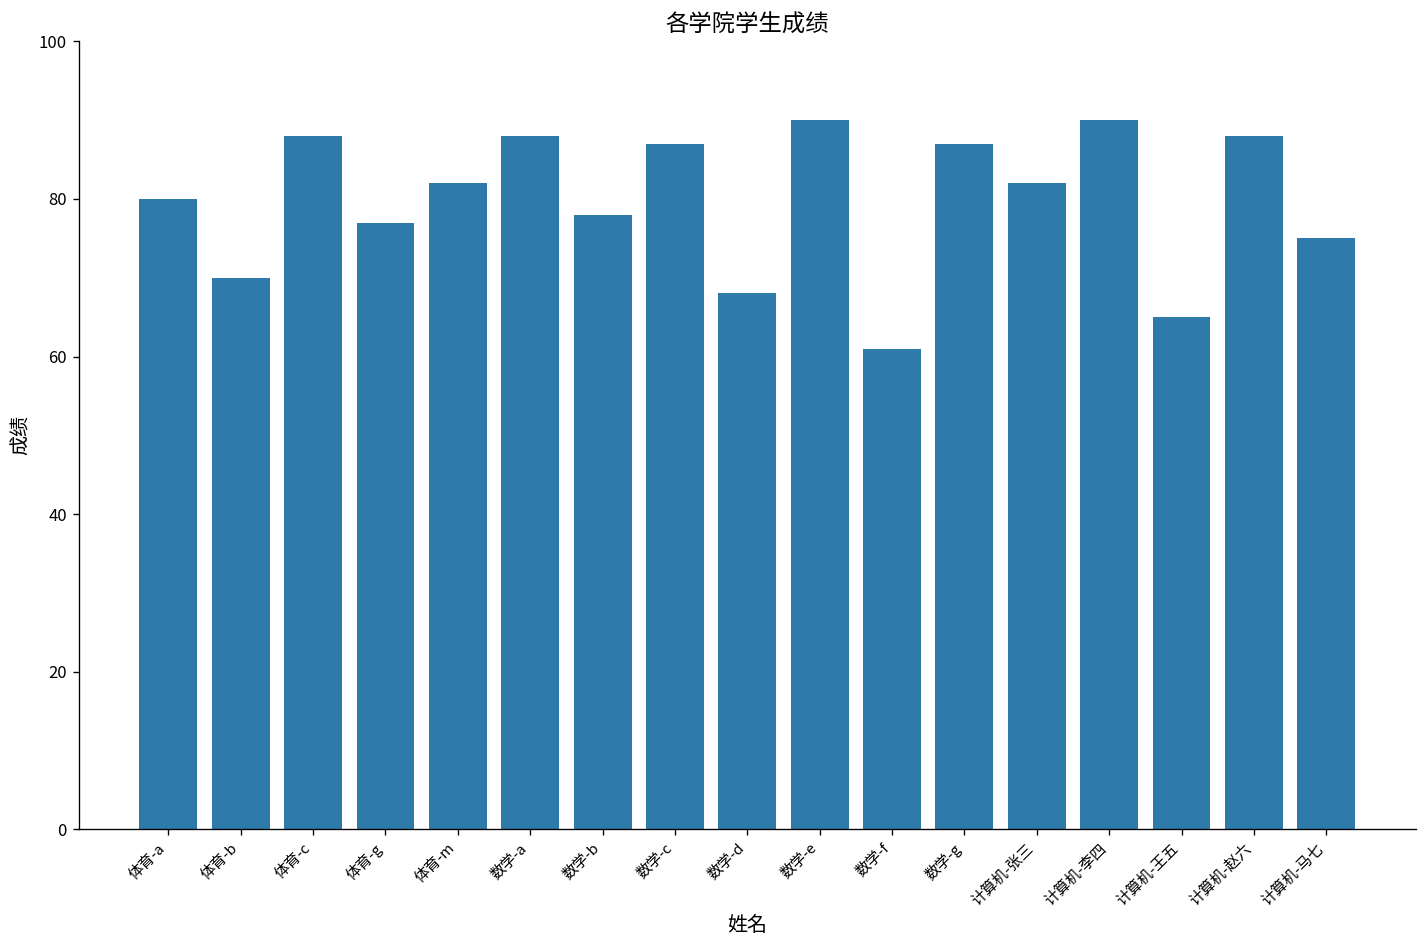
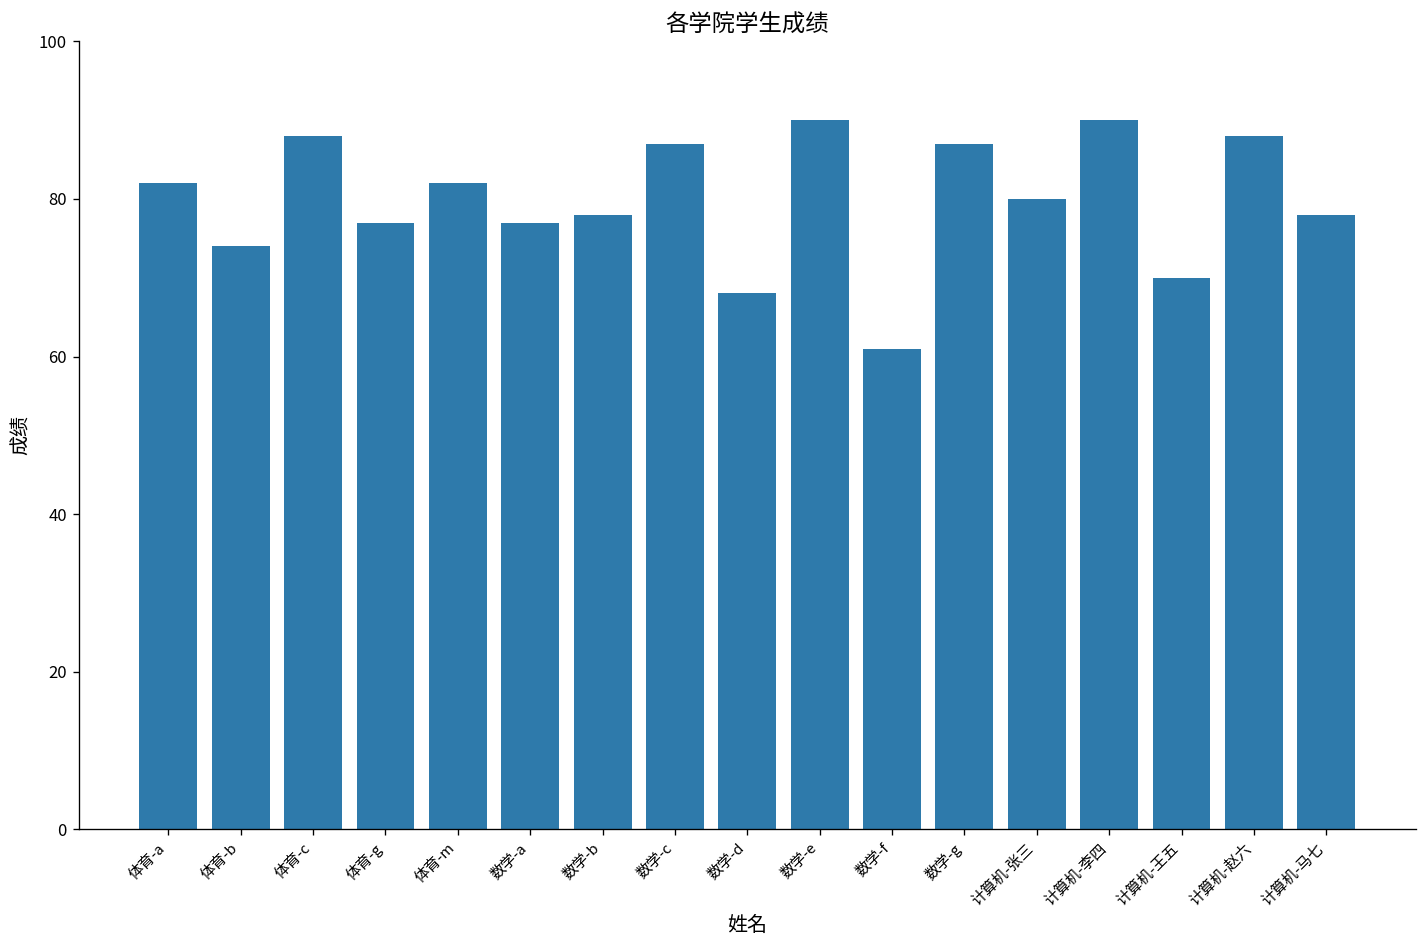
体育-a: 80 -> 82
体育-b: 70 -> 74
数学-a: 88 -> 77
计算机-张三: 82 -> 80
计算机-王五: 65 -> 70
计算机-马七: 75 -> 78
